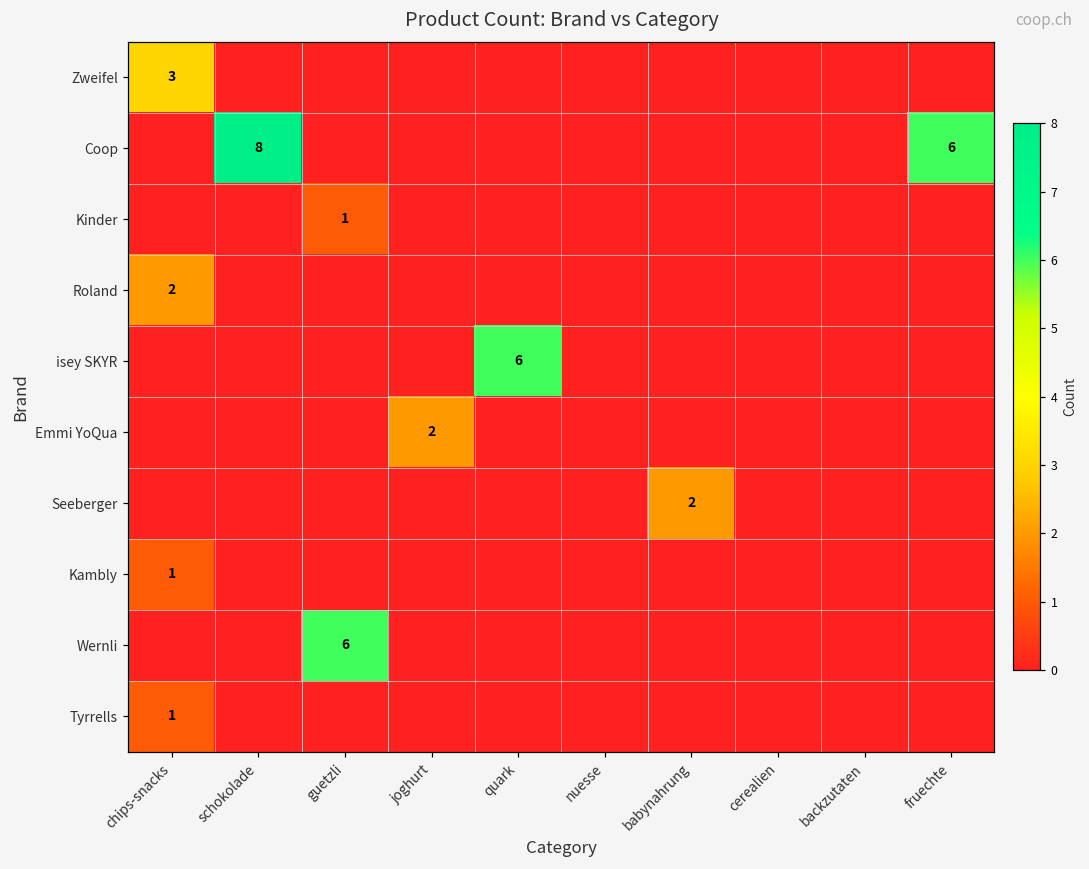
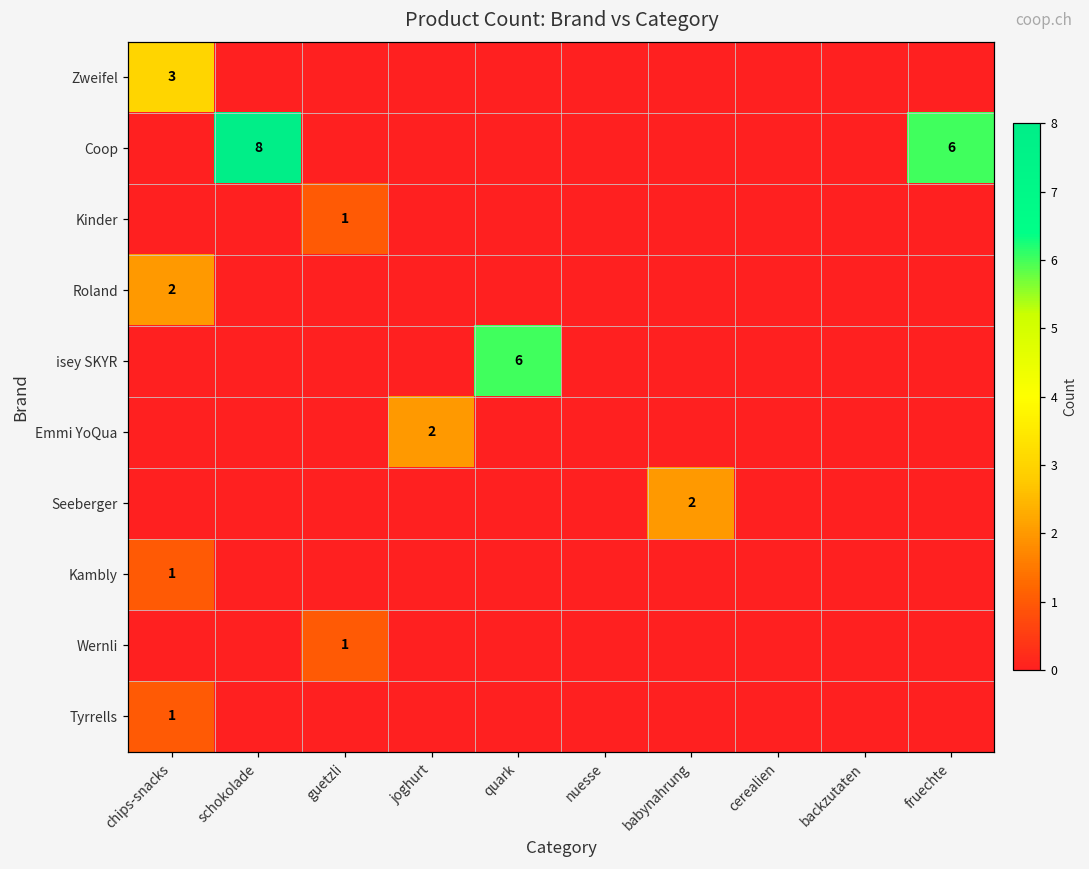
Wernli, guetzli: 6 -> 1
